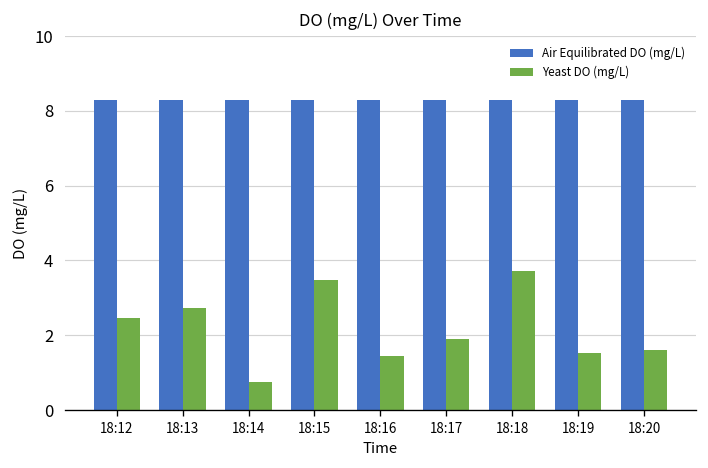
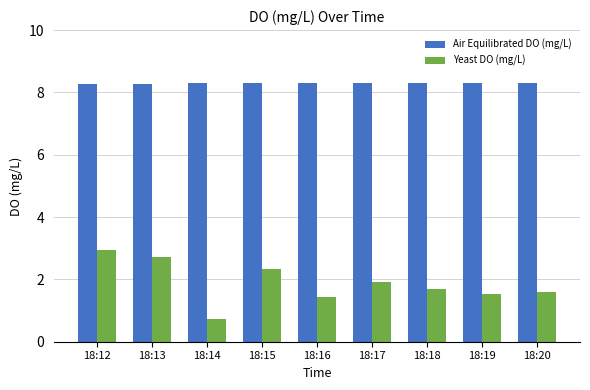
Yeast DO (mg/L), 18:12: 2.5 -> 2.9
Yeast DO (mg/L), 18:15: 3.5 -> 2.3
Yeast DO (mg/L), 18:18: 3.7 -> 1.7
